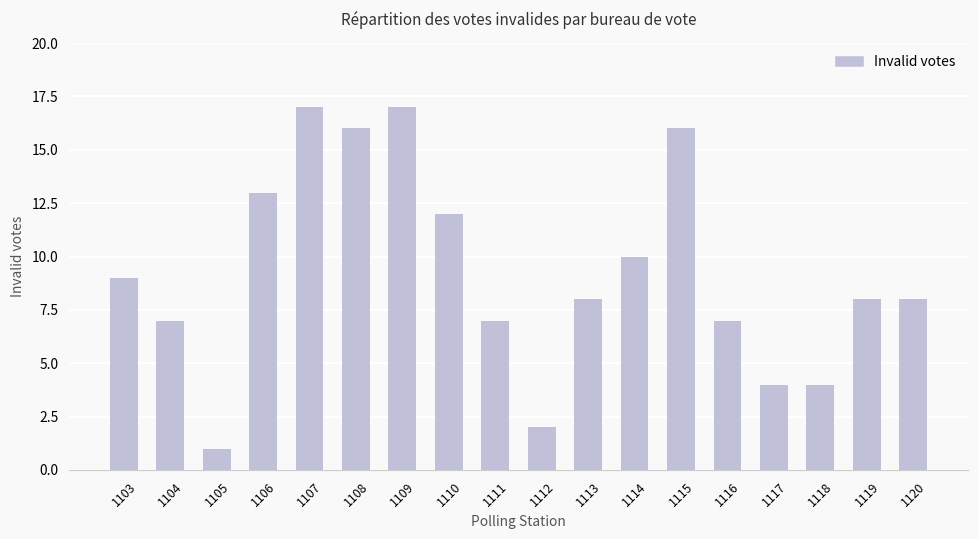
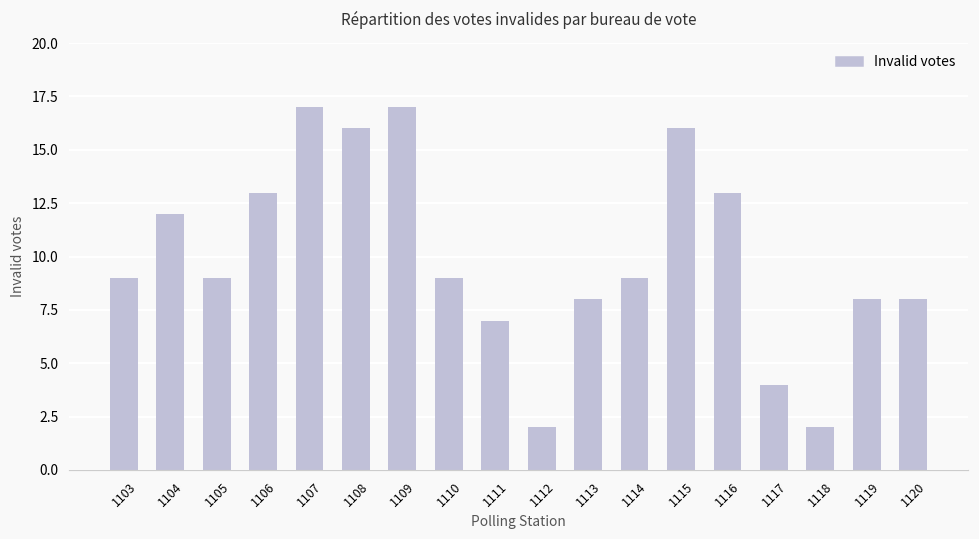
1104: 7 -> 12
1105: 1 -> 9
1110: 12 -> 9
1114: 10 -> 9
1116: 7 -> 13
1118: 4 -> 2
